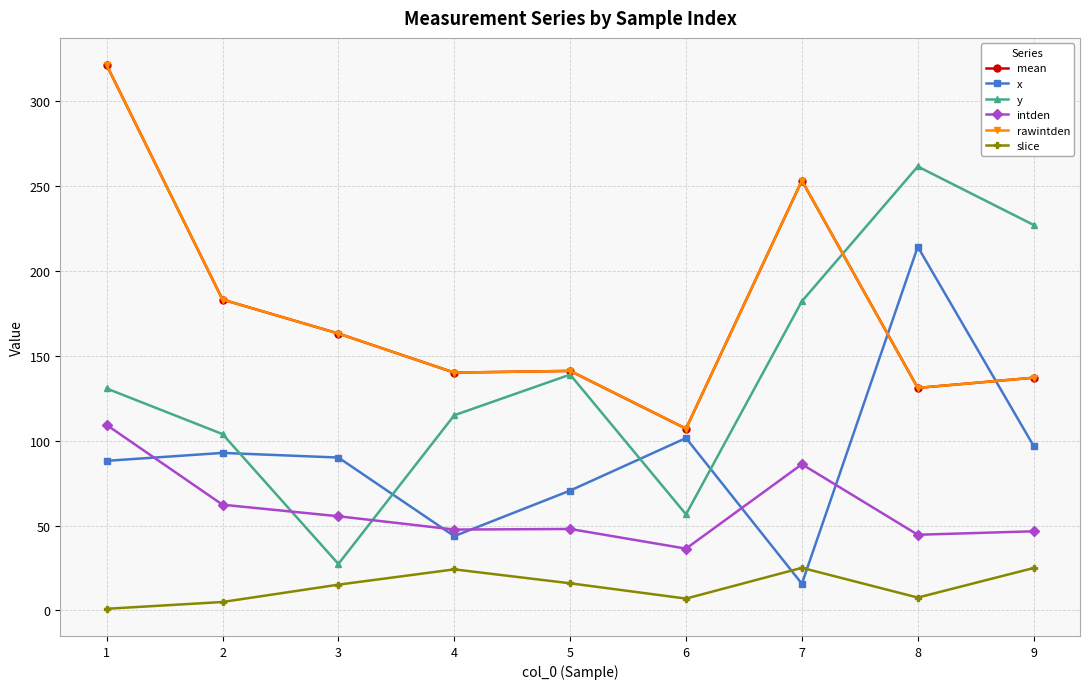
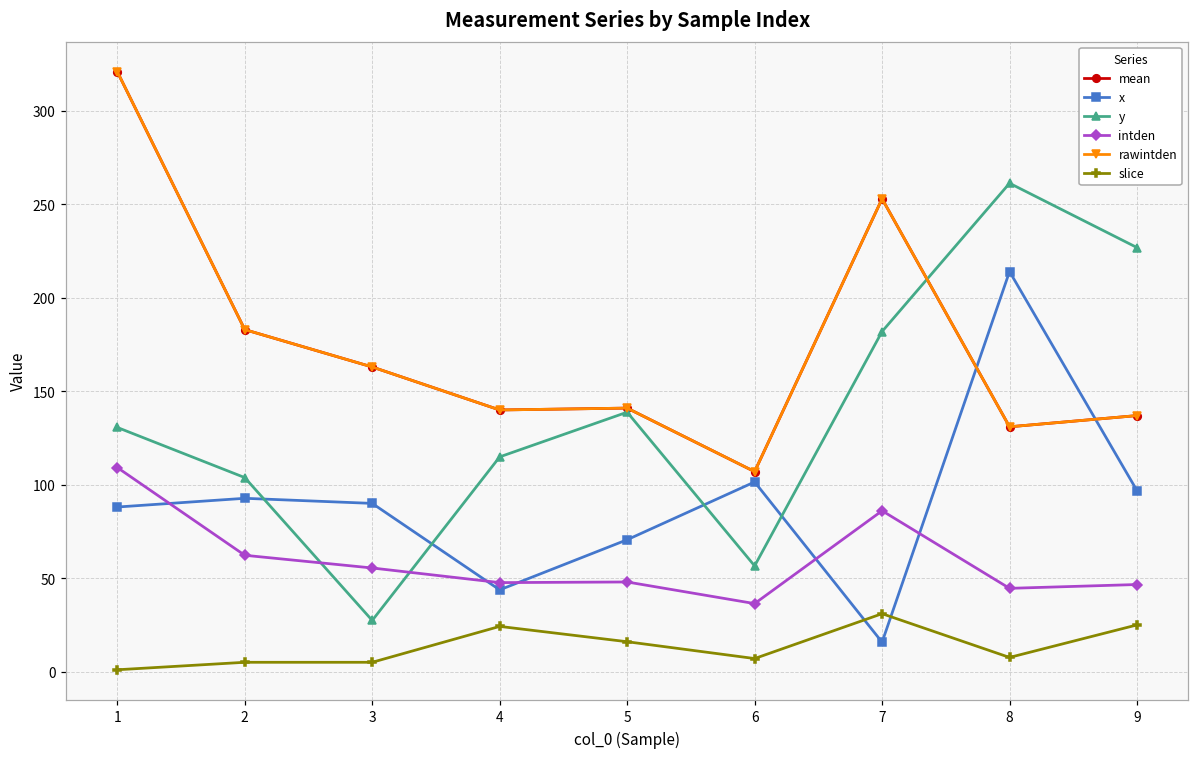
slice, 3: 15 -> 5
slice, 7: 25 -> 31
